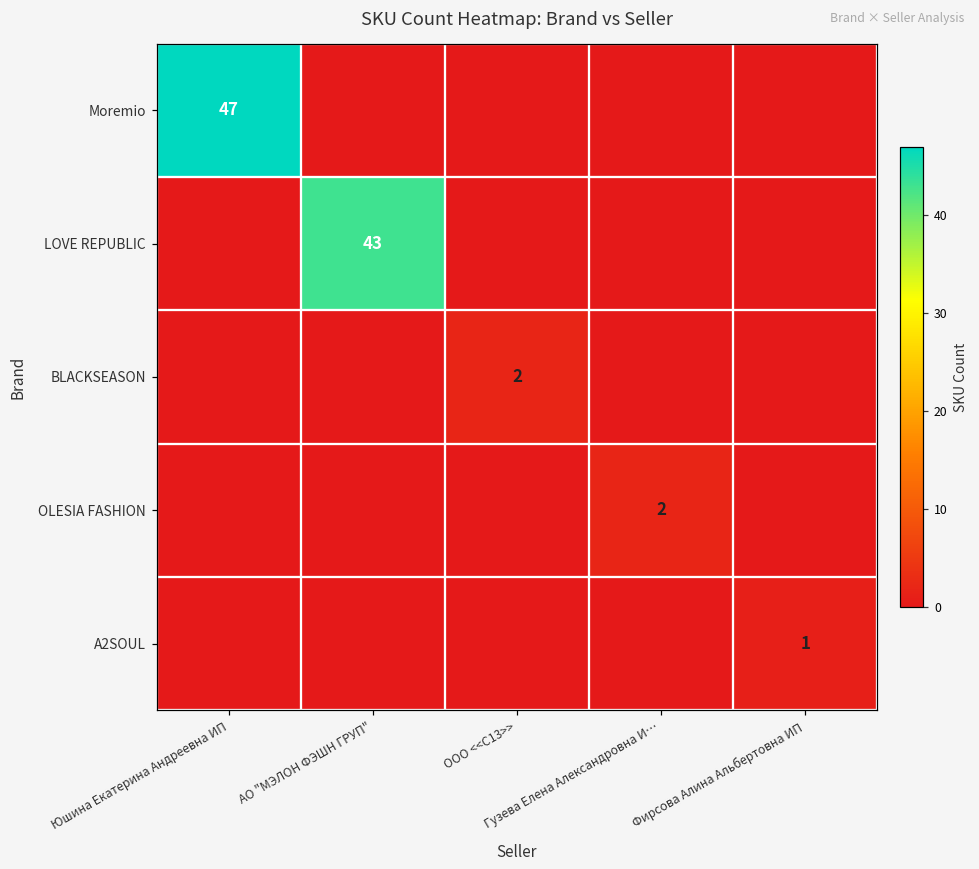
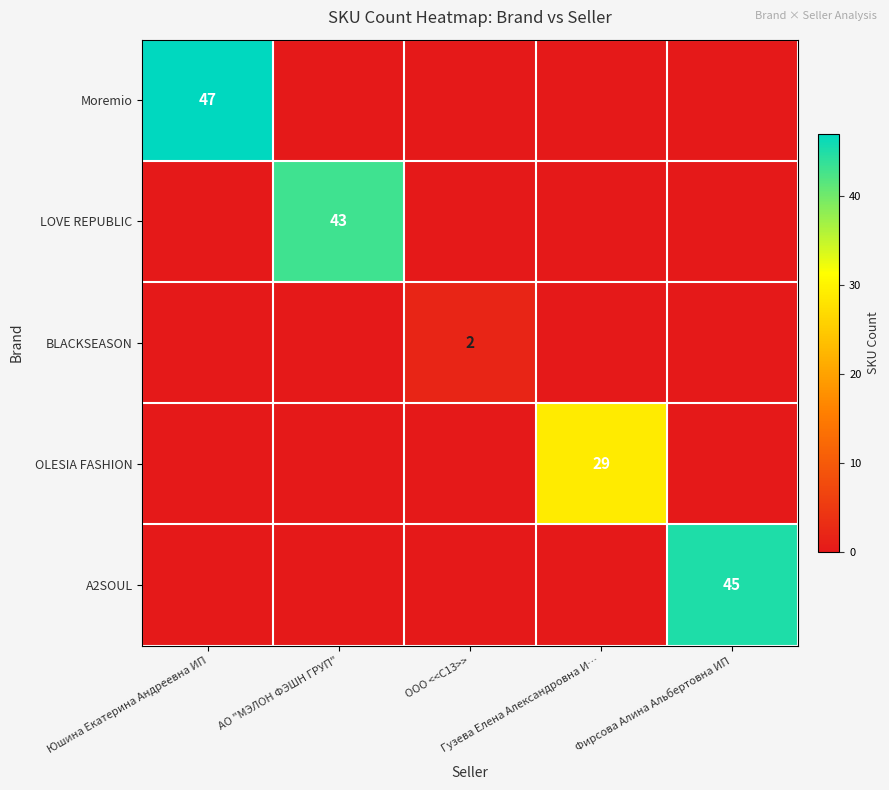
OLESIA FASHION, Гузева Елена Александровна И…: 2 -> 29
A2SOUL, Фирсова Алина Альбертовна ИП: 1 -> 45
